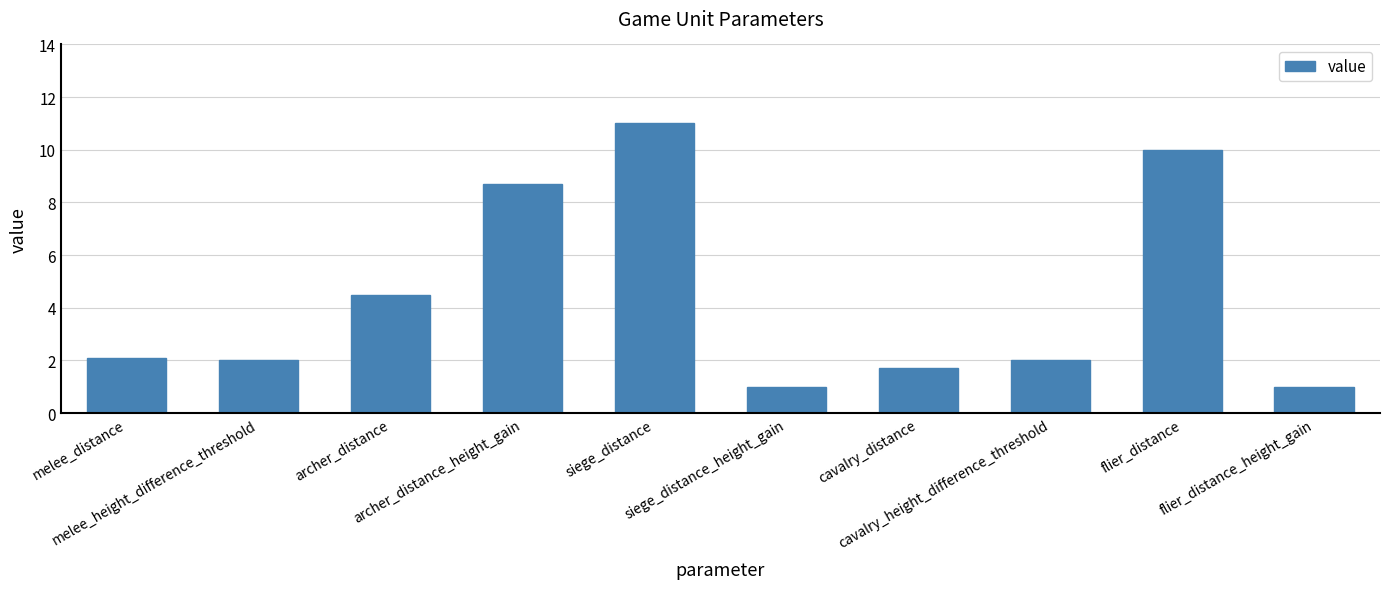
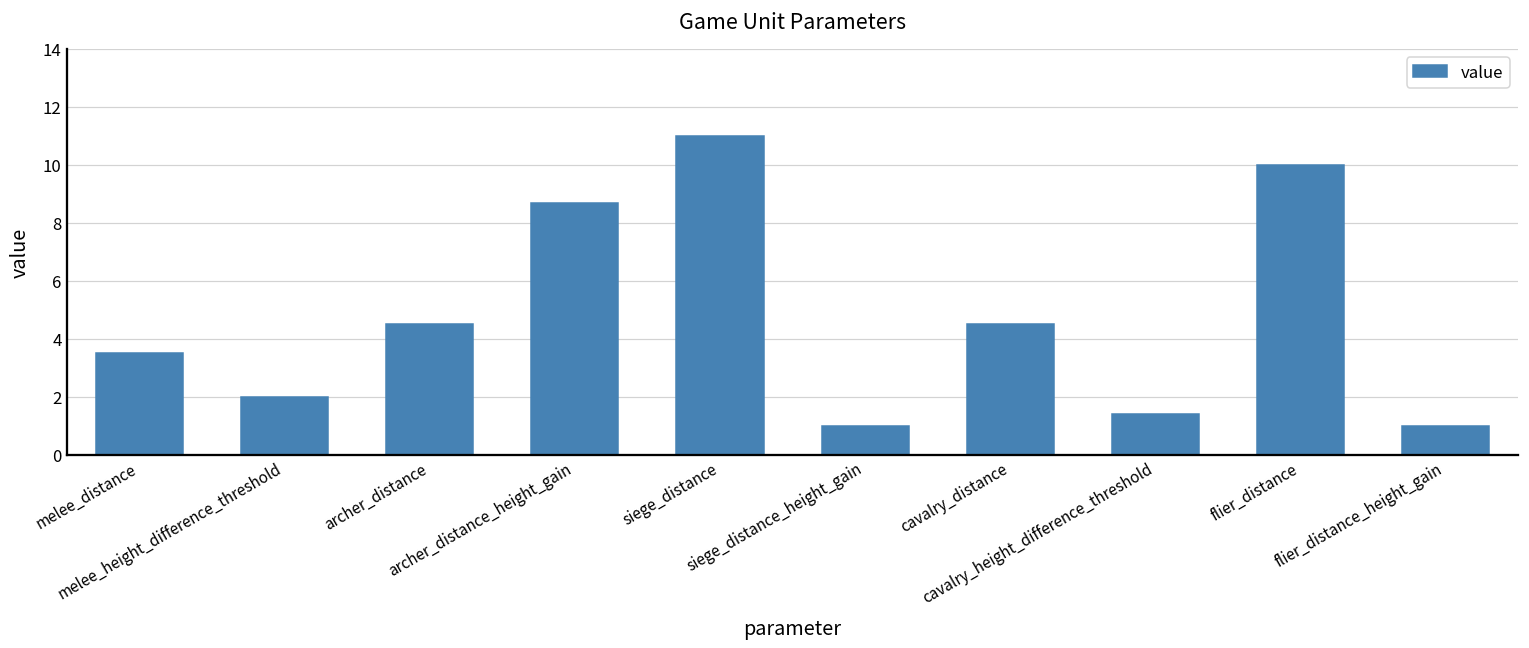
melee_distance: 2.1 -> 3.5
cavalry_distance: 1.7 -> 4.5
cavalry_height_difference_threshold: 2.0 -> 1.4
